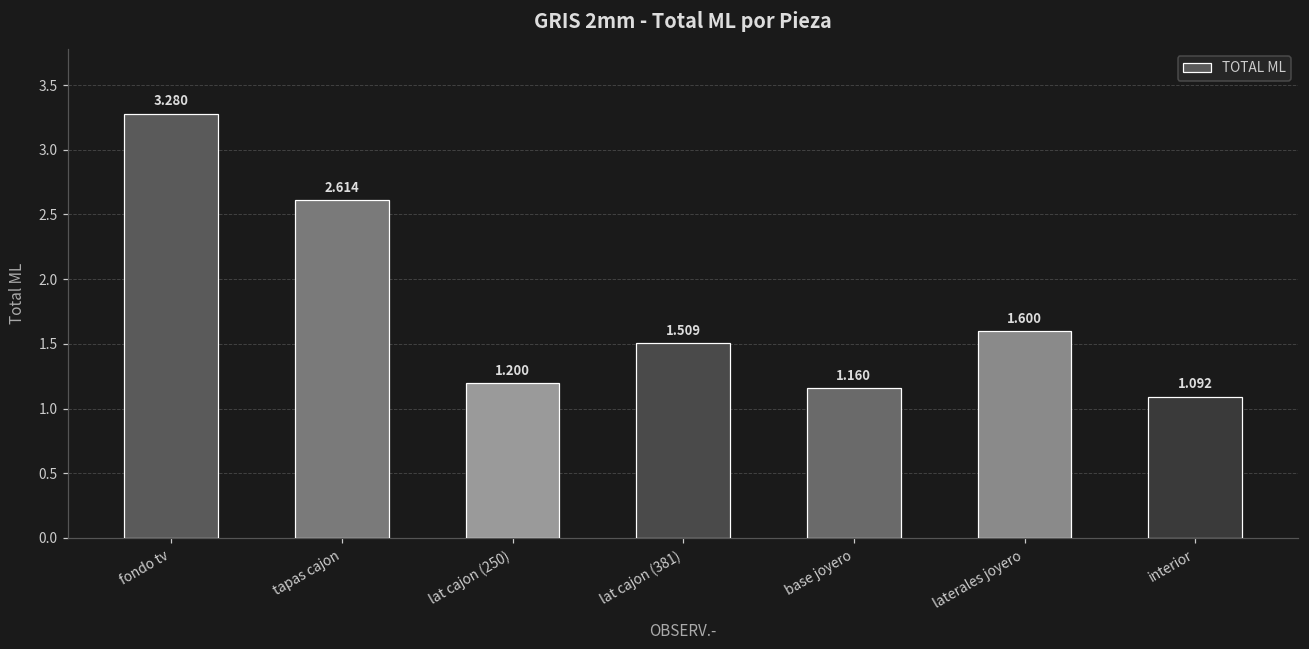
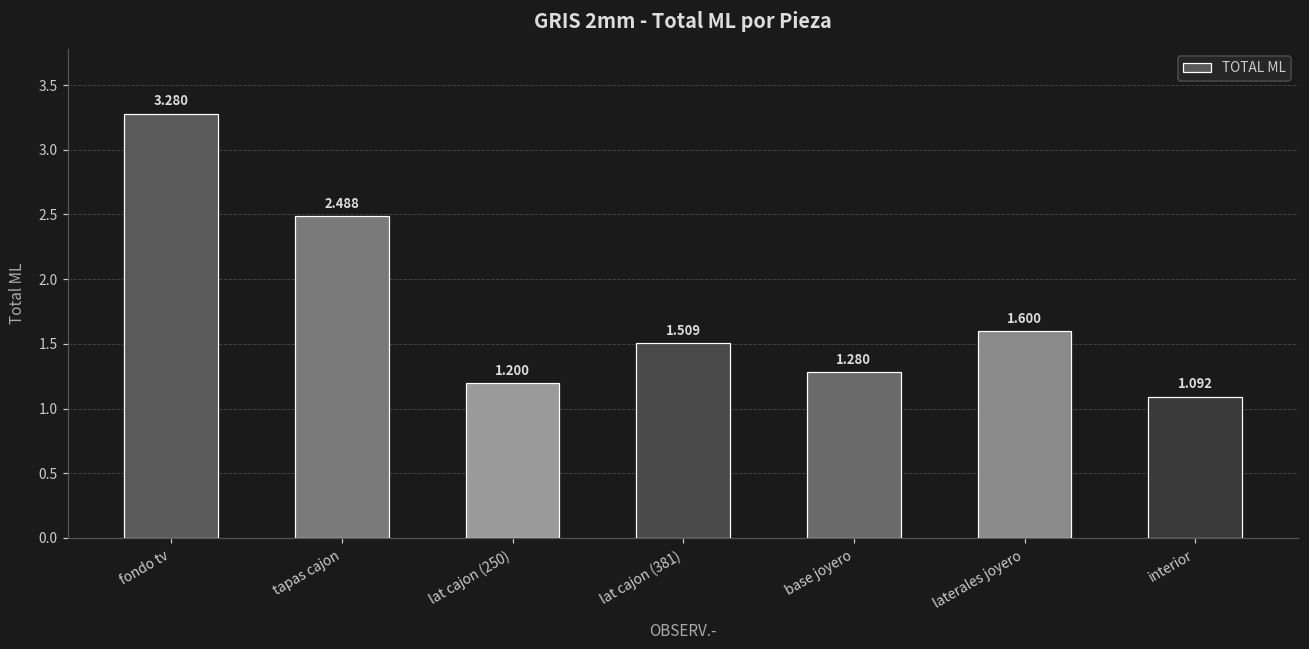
tapas cajon: 2.614 -> 2.488
base joyero: 1.160 -> 1.280
